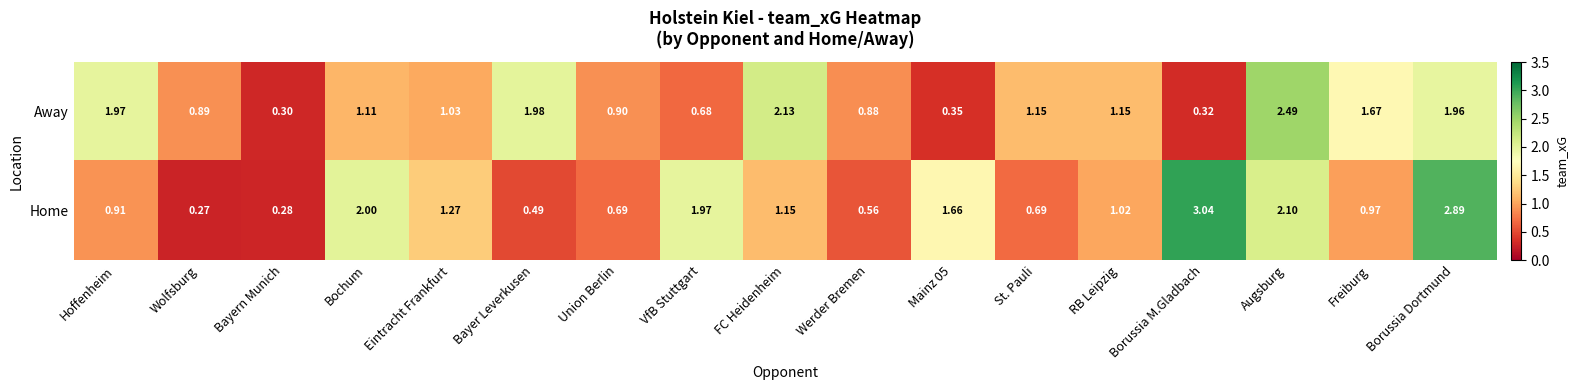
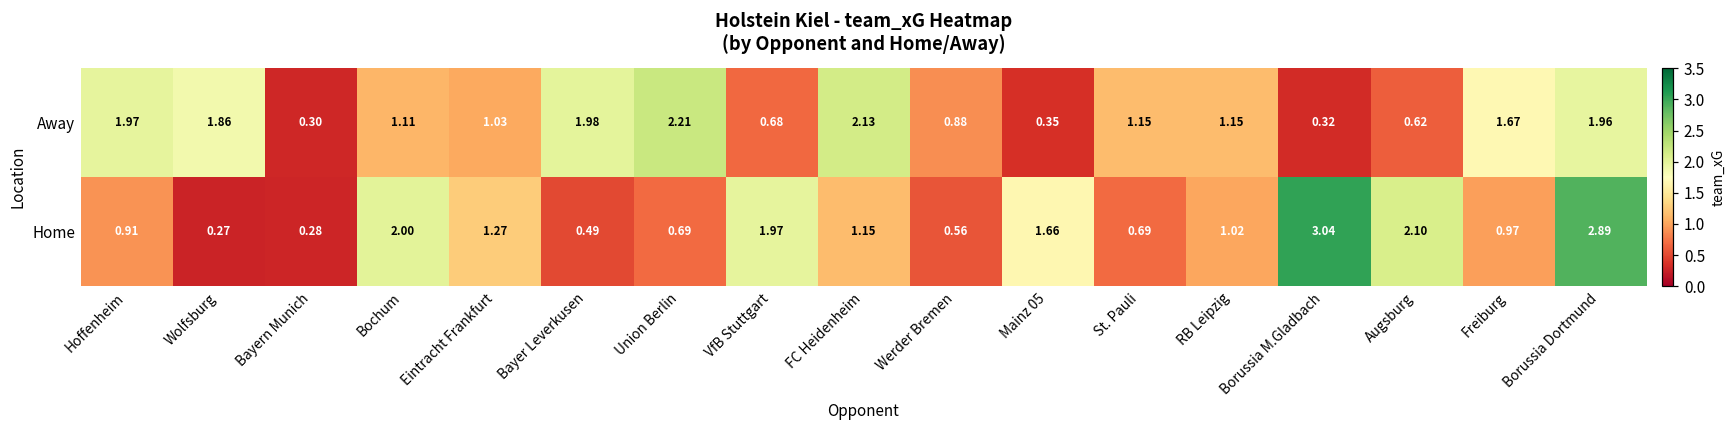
Away, Wolfsburg: 0.89 -> 1.86
Away, Union Berlin: 0.90 -> 2.21
Away, Augsburg: 2.49 -> 0.62
